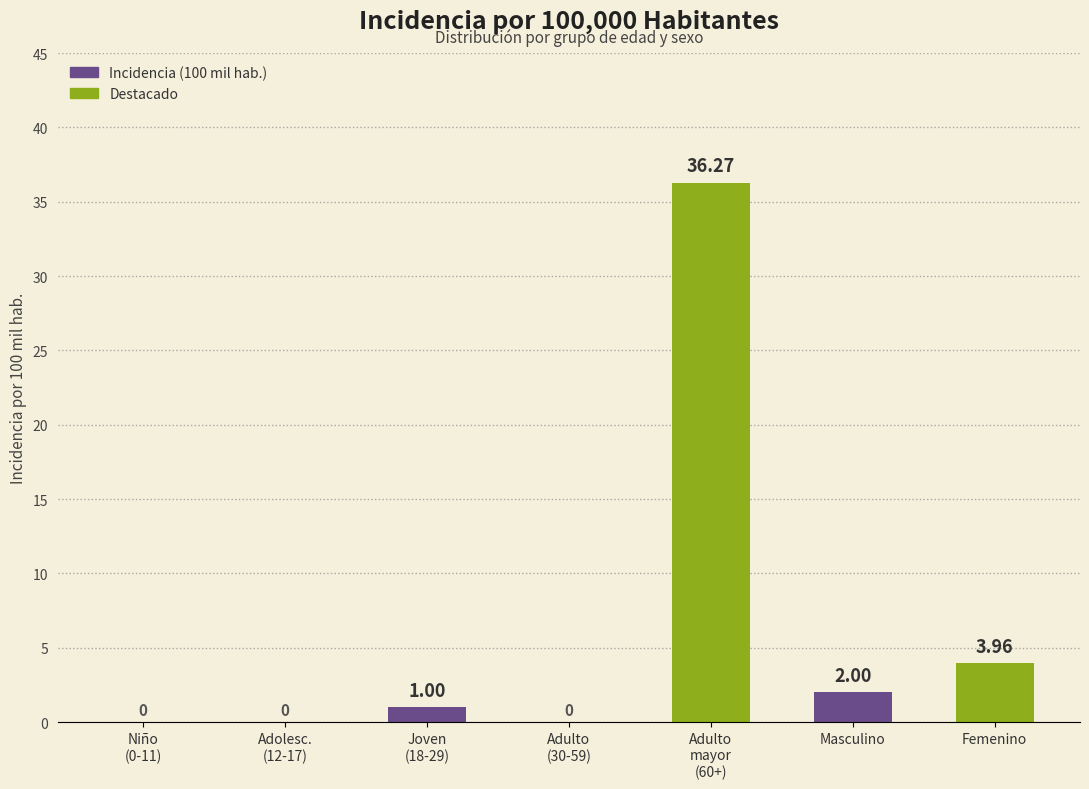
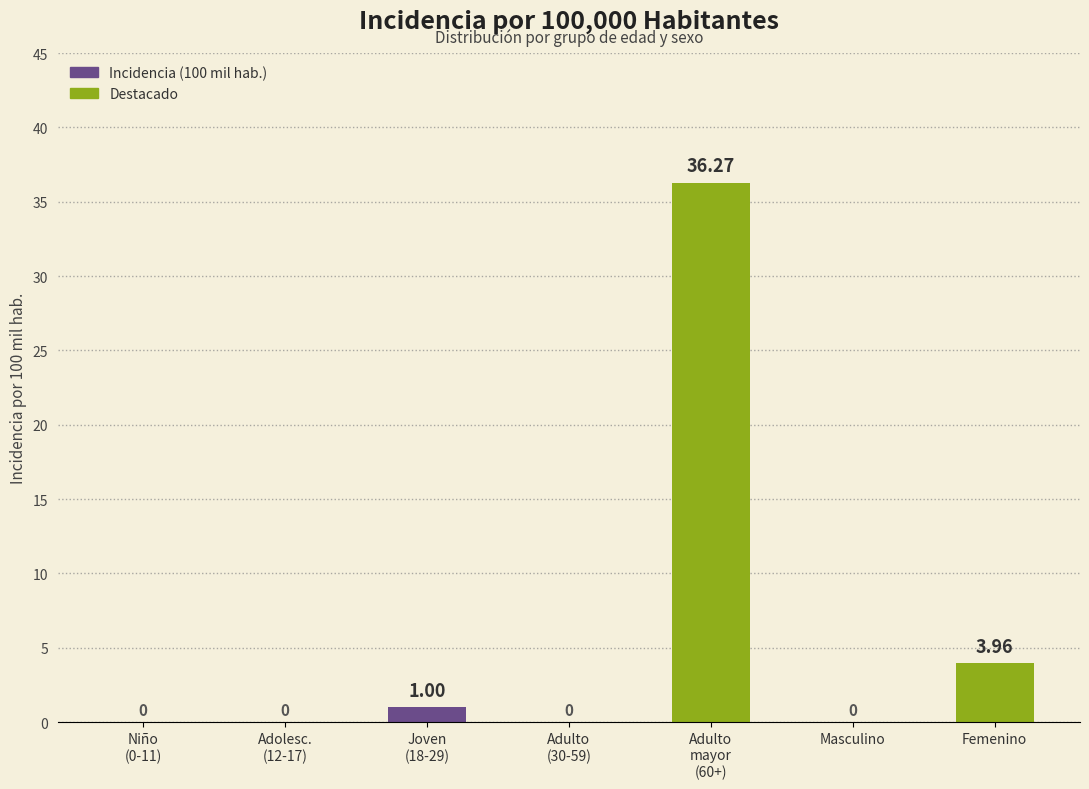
Masculino: 2.00 -> 0
